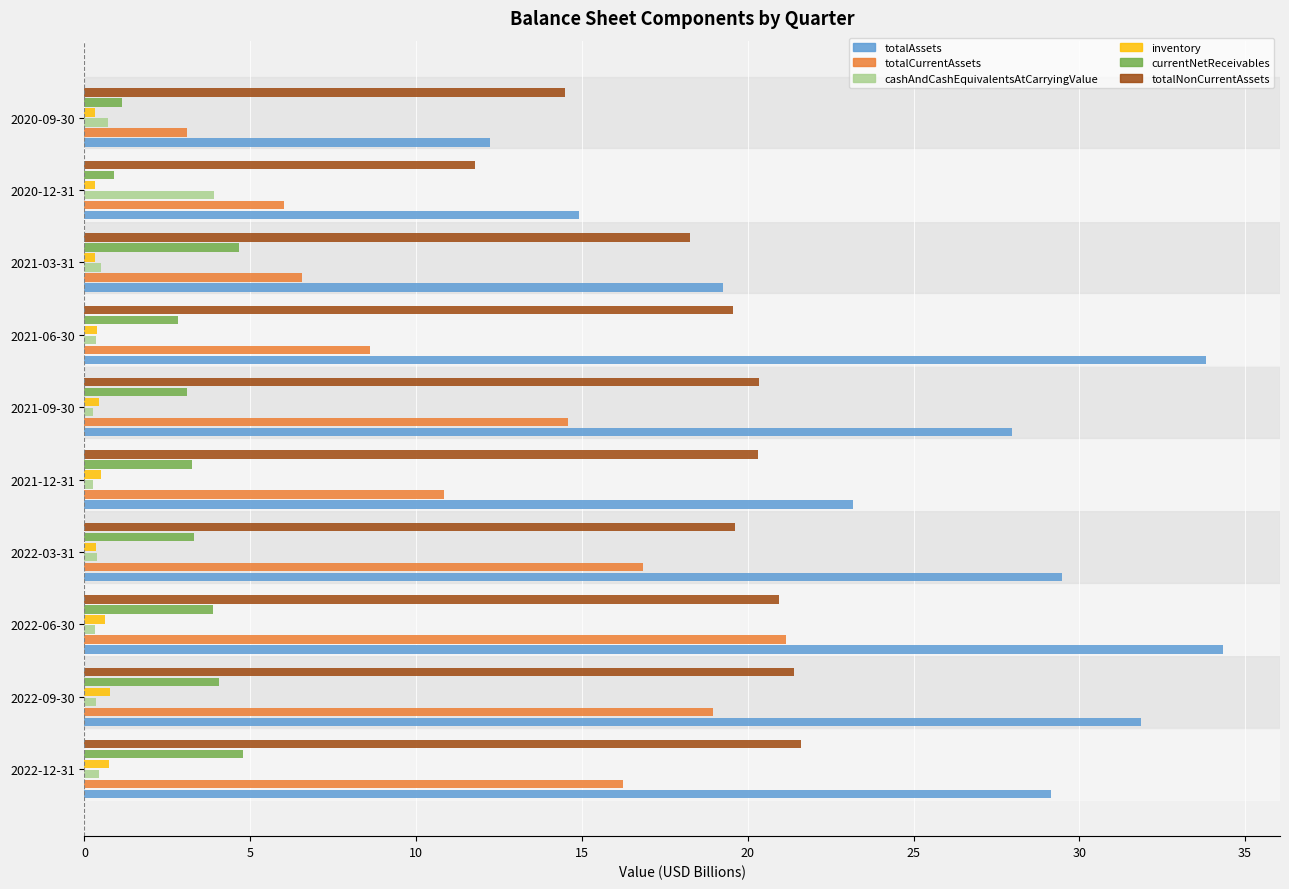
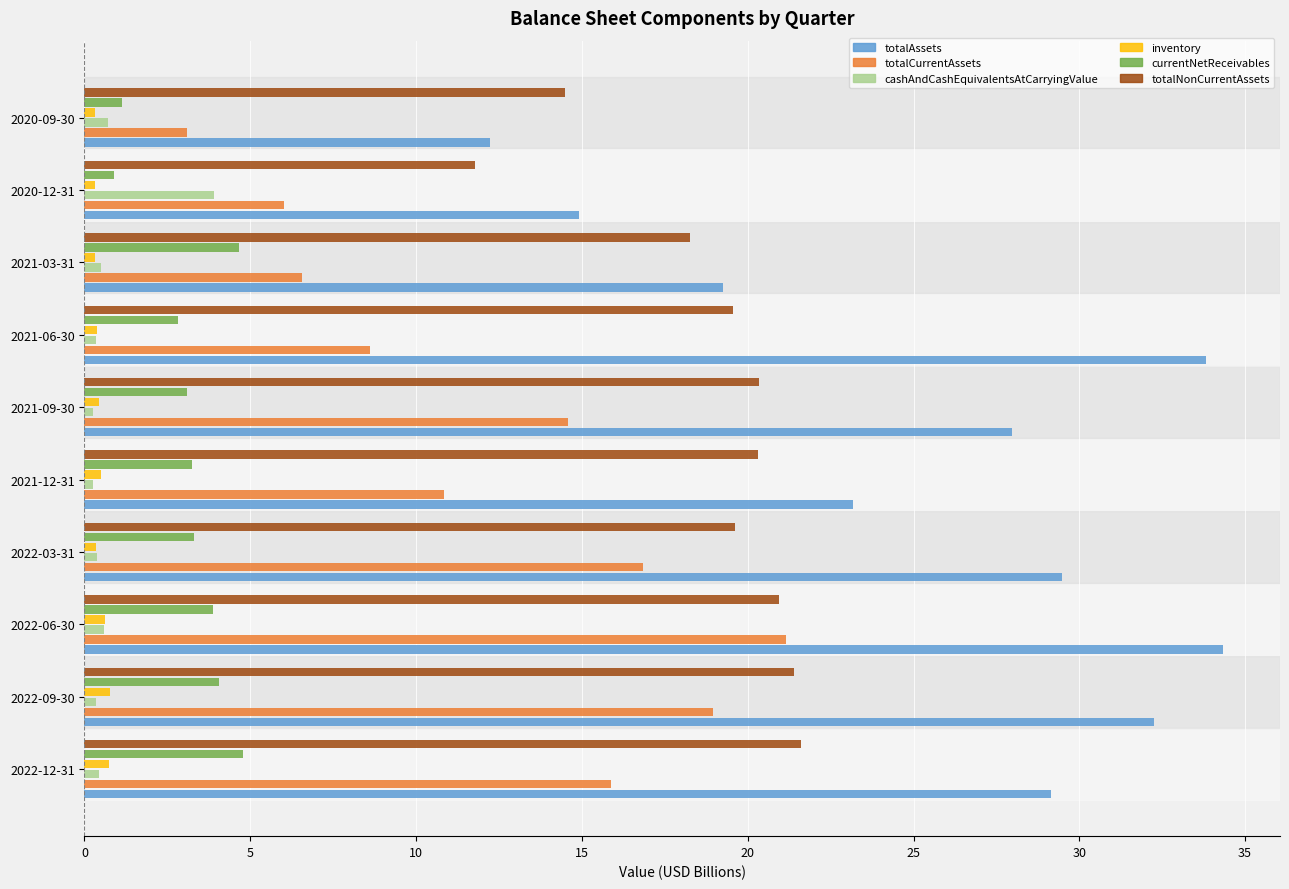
cashAndCashEquivalentsAtCarryingValue, 2022-06-30: 0.3 -> 0.6
totalAssets, 2022-09-30: 31.9 -> 32.2
totalCurrentAssets, 2022-12-31: 16.2 -> 15.9
